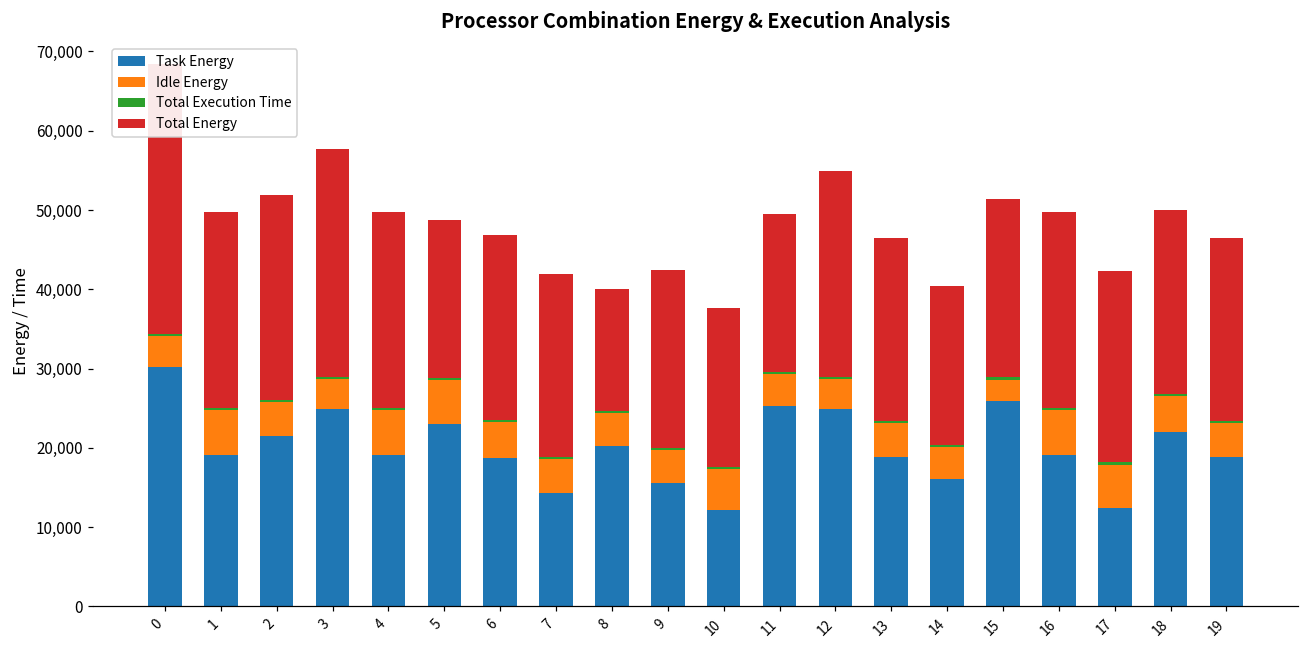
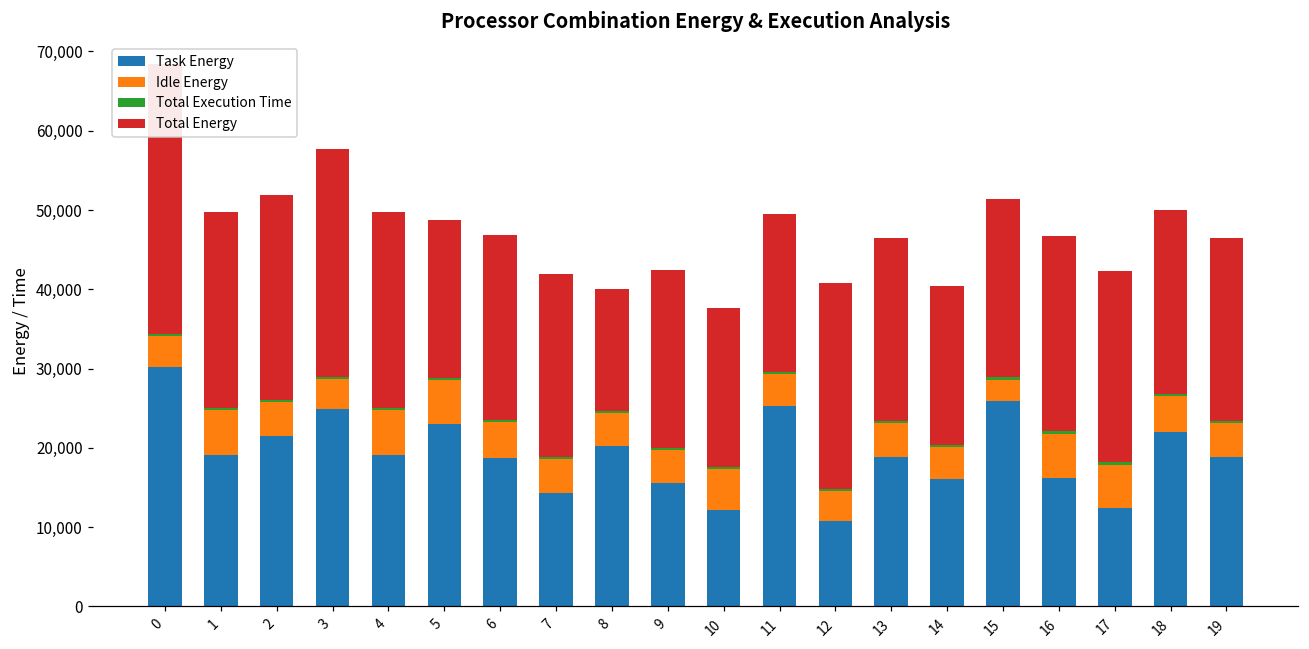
Task Energy, 12: 25,000 -> 11,000
Task Energy, 16: 19,000 -> 16,000
